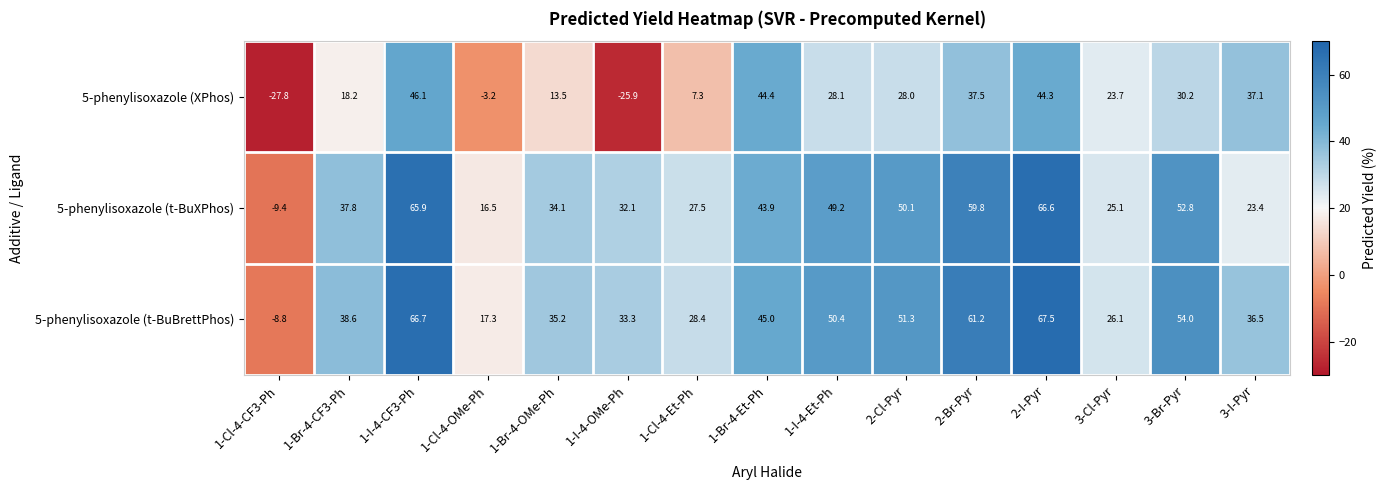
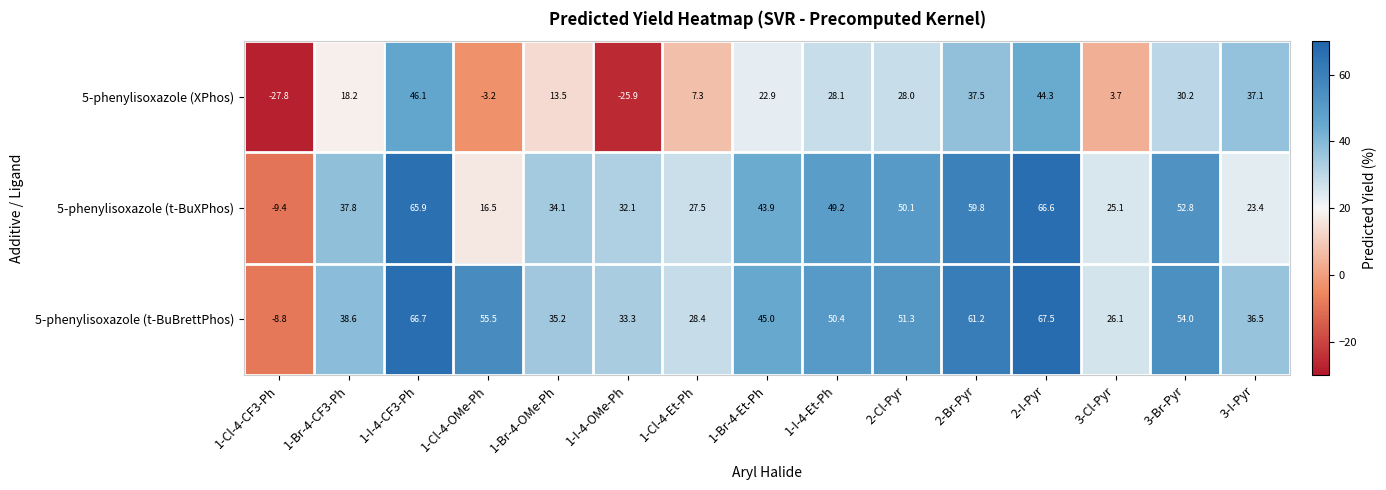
5-phenylisoxazole (XPhos), 1-Br-4-Et-Ph: 44.4 -> 22.9
5-phenylisoxazole (XPhos), 3-Cl-Pyr: 23.7 -> 3.7
5-phenylisoxazole (t-BuBrettPhos), 1-Cl-4-OMe-Ph: 17.3 -> 55.5
